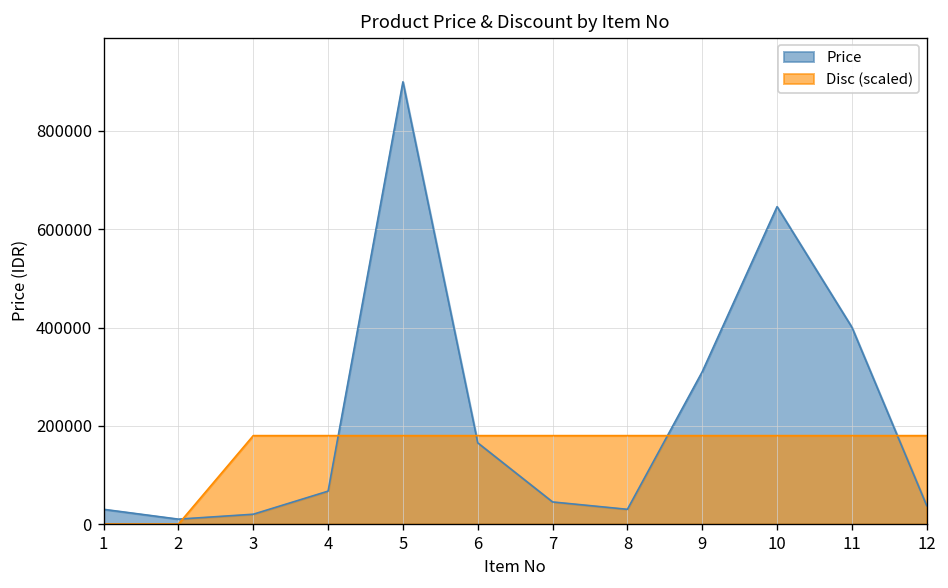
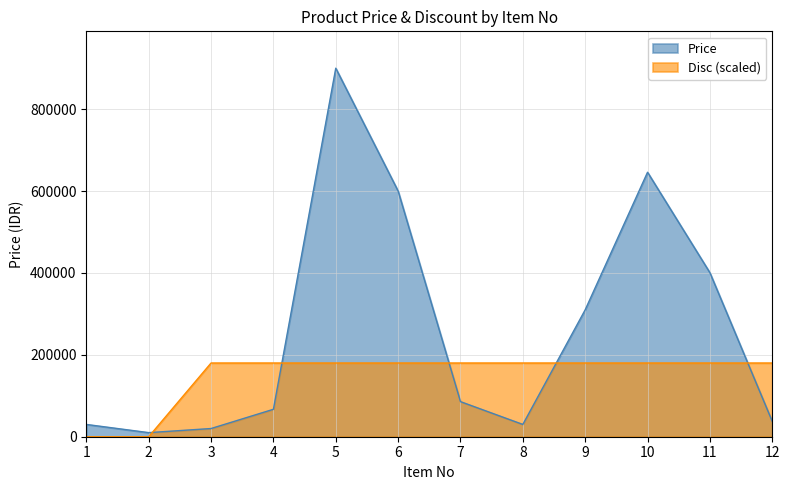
Price, 6: 170000 -> 600000
Price, 7: 50000 -> 90000
